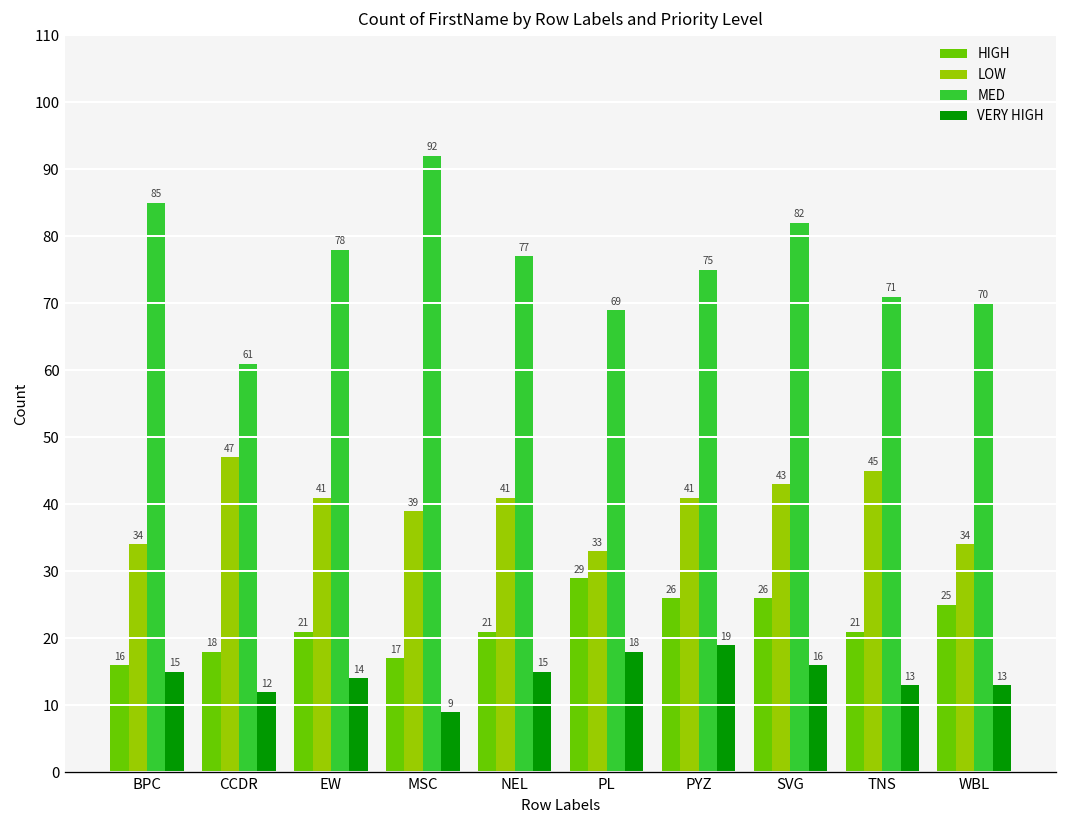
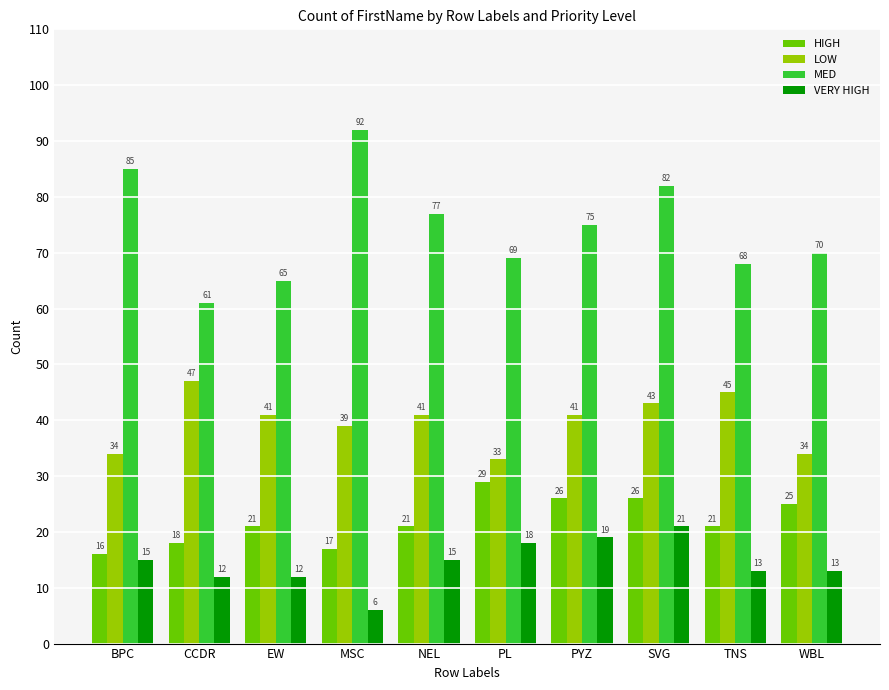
MED, EW: 78 -> 65
VERY HIGH, EW: 14 -> 12
VERY HIGH, MSC: 9 -> 6
VERY HIGH, SVG: 16 -> 21
MED, TNS: 71 -> 68
